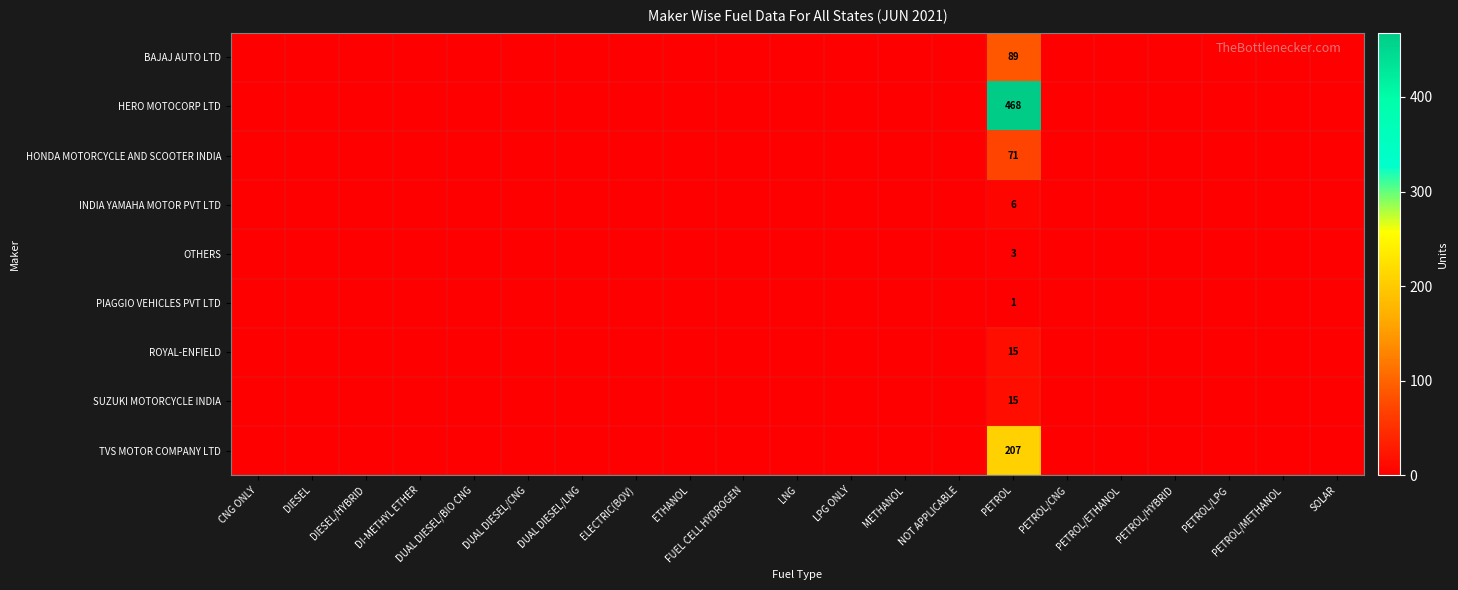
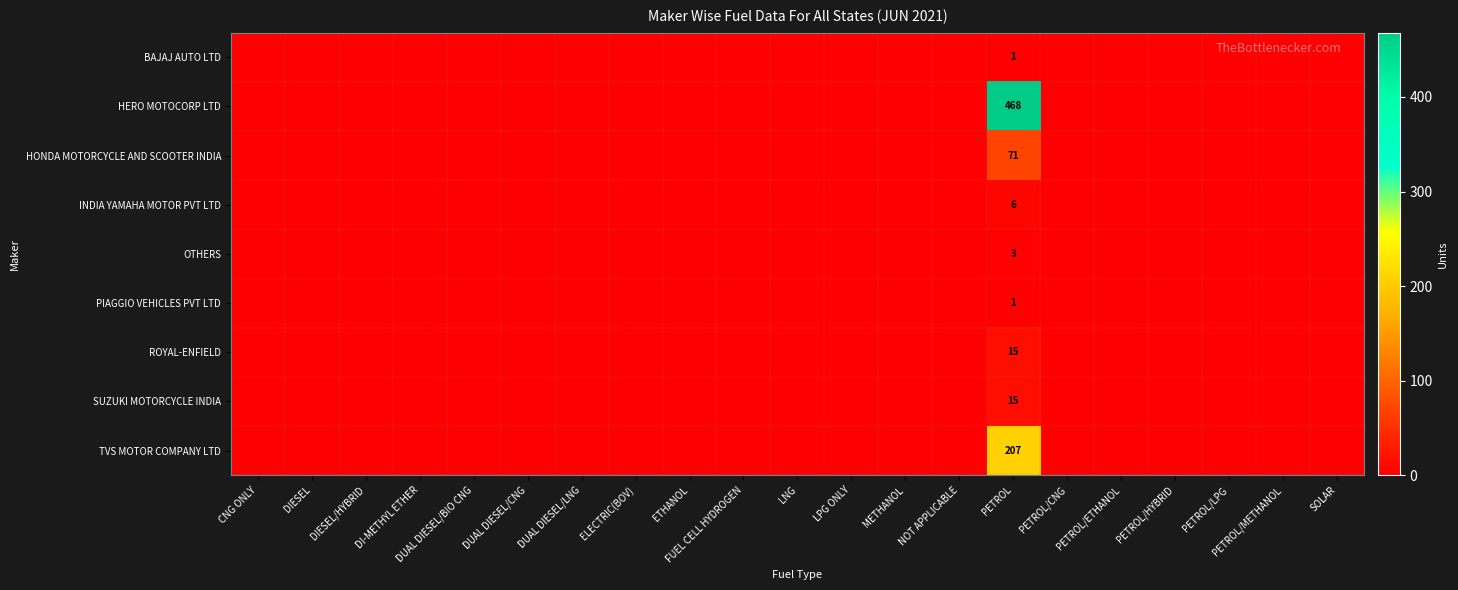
BAJAJ AUTO LTD, PETROL: 89 -> 1
